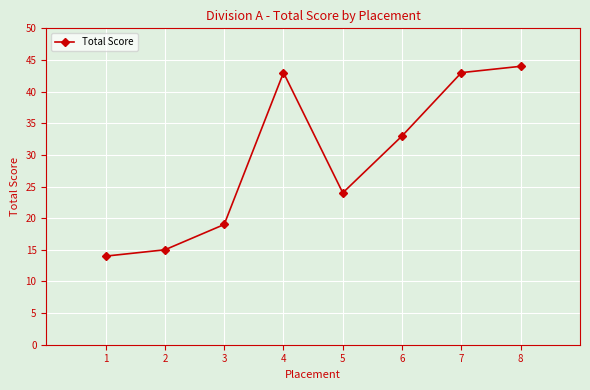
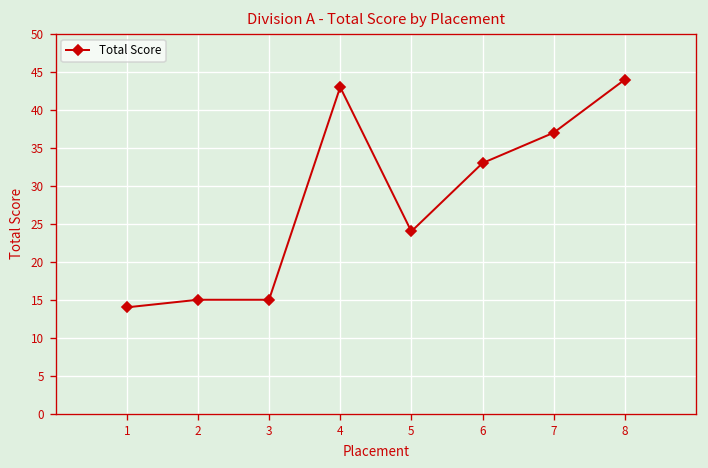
3: 19 -> 15
7: 43 -> 37
